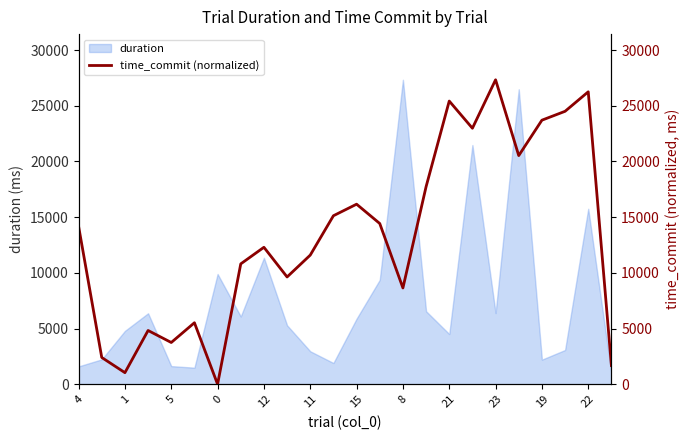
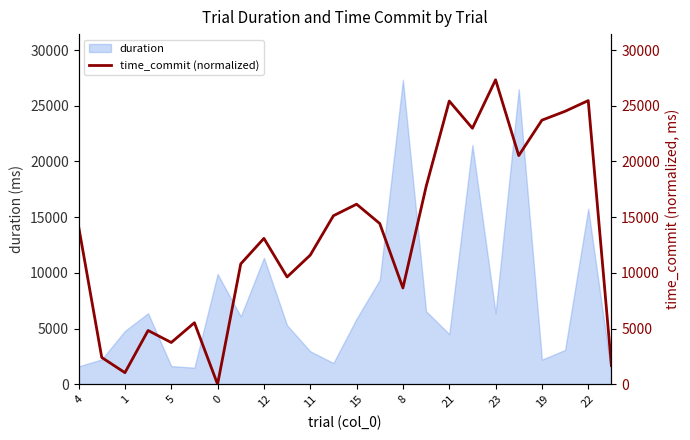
time_commit (normalized), 12: 12300 -> 13100
time_commit (normalized), 22: 26300 -> 25500
